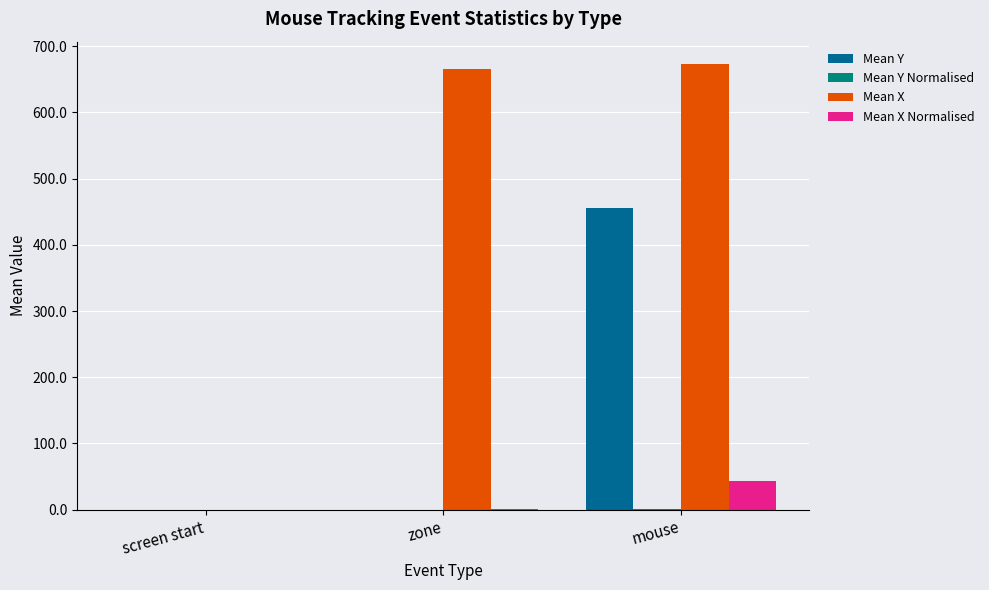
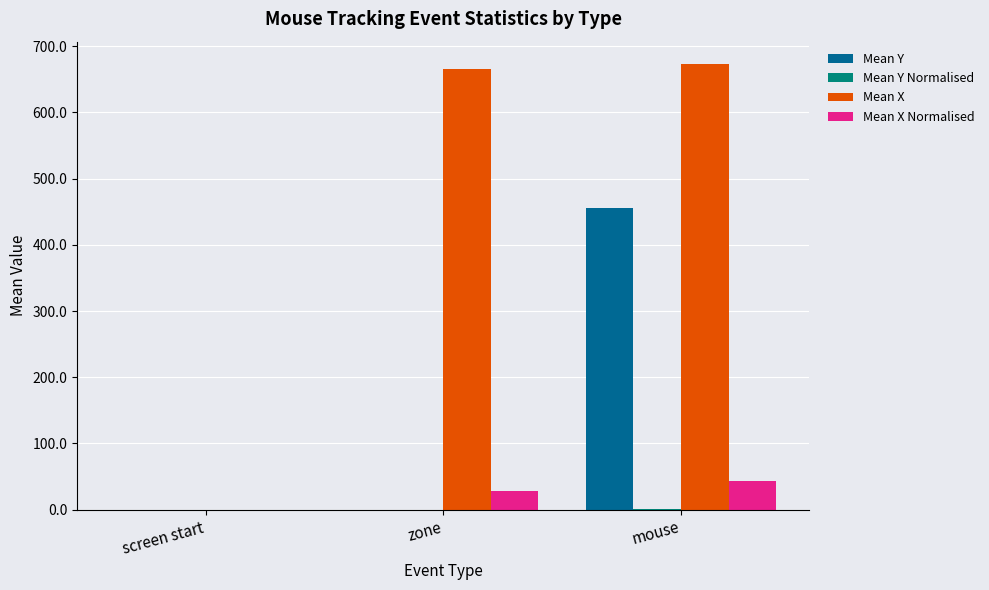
Mean X Normalised, zone: 0 -> 30
